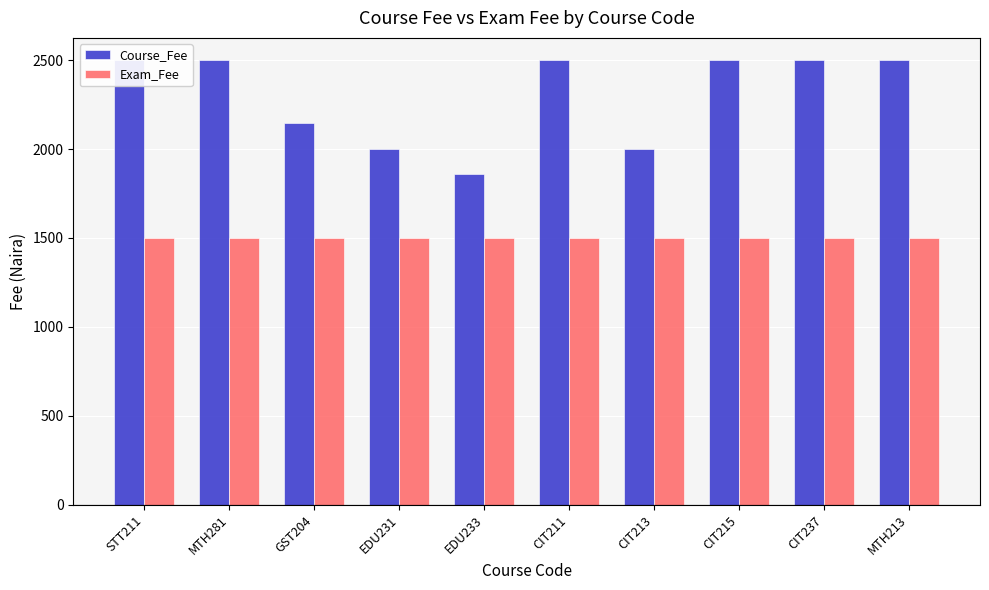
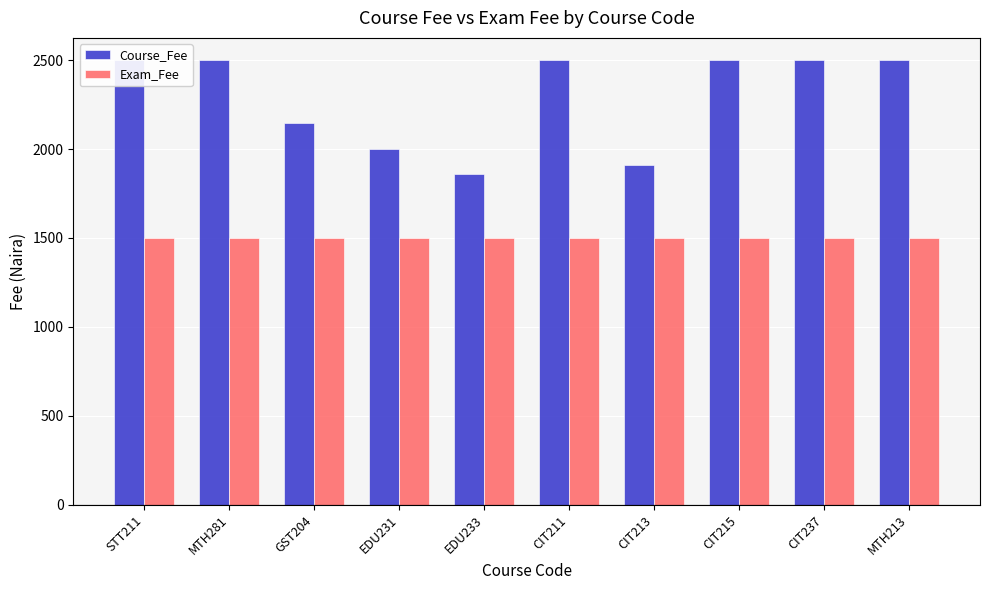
Course_Fee, CIT213: 2000 -> 1910
